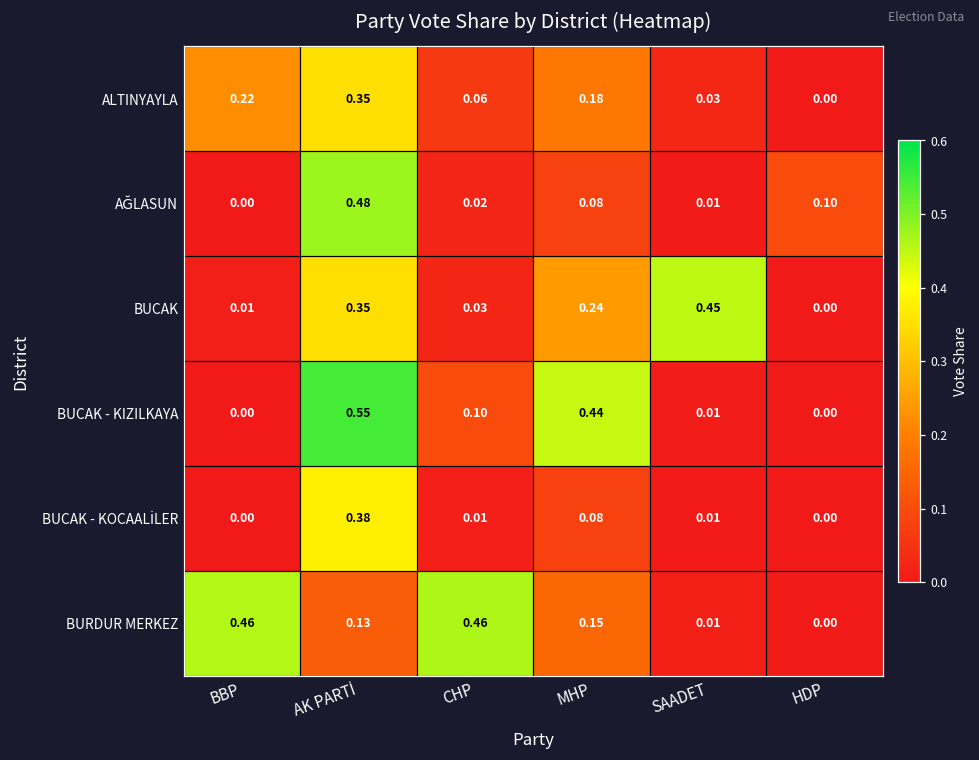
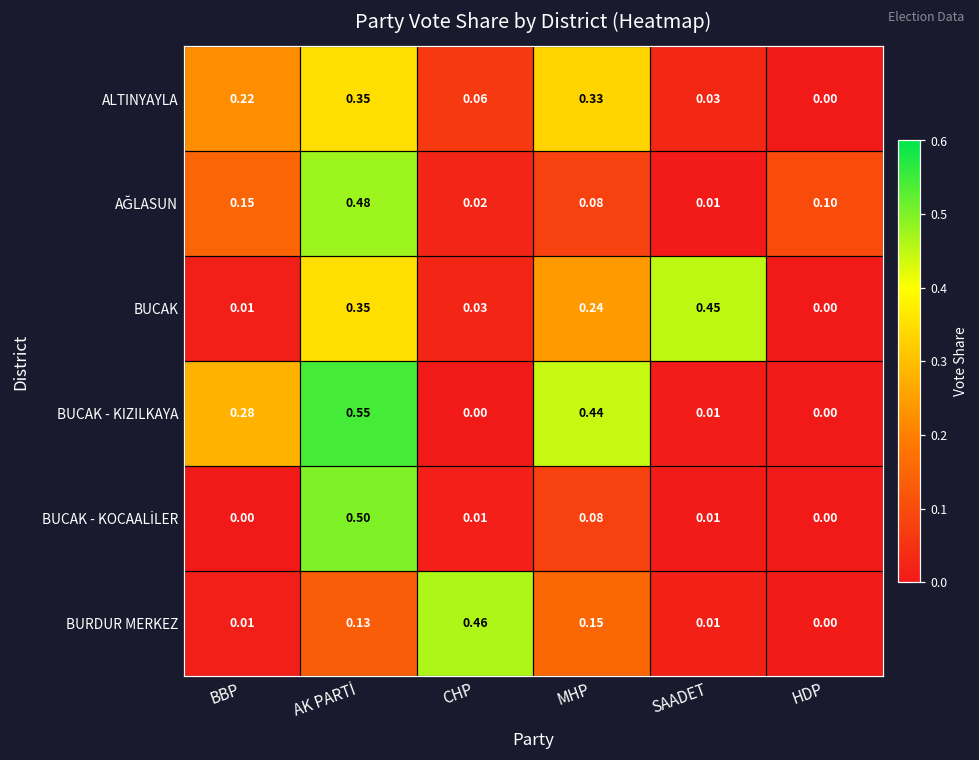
ALTINYAYLA, MHP: 0.18 -> 0.33
AĞLASUN, BBP: 0.00 -> 0.15
BUCAK - KIZILKAYA, BBP: 0.00 -> 0.28
BUCAK - KIZILKAYA, CHP: 0.10 -> 0.00
BUCAK - KOCAALİLER, AK PARTİ: 0.38 -> 0.50
BURDUR MERKEZ, BBP: 0.46 -> 0.01
